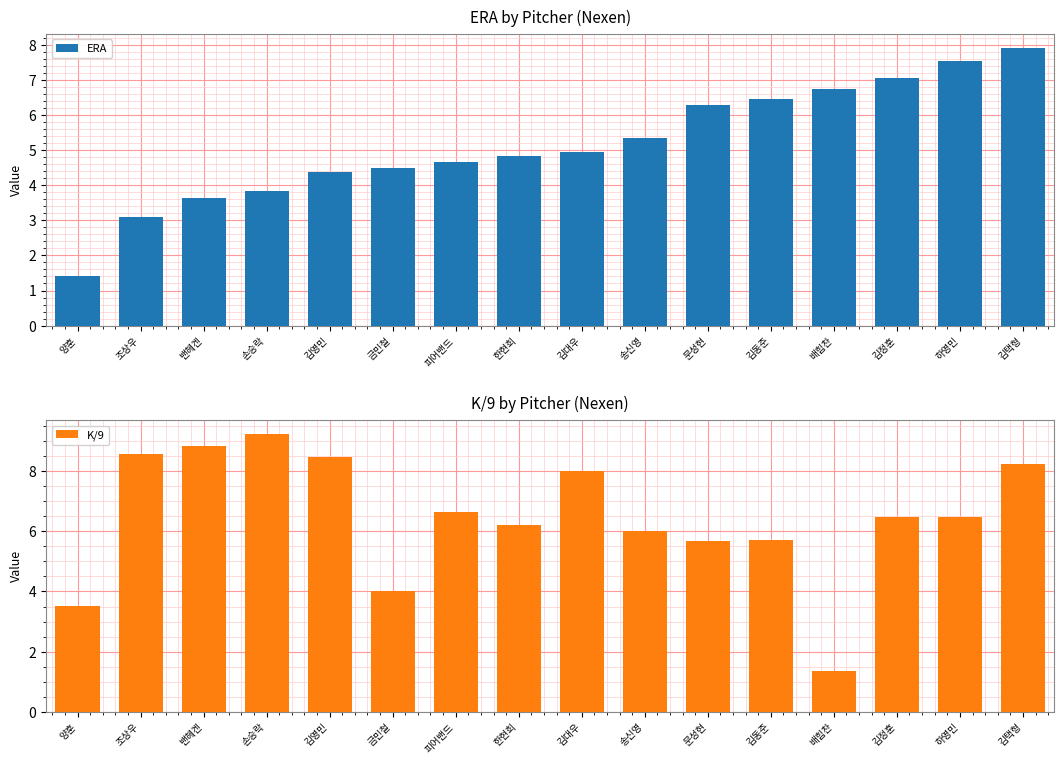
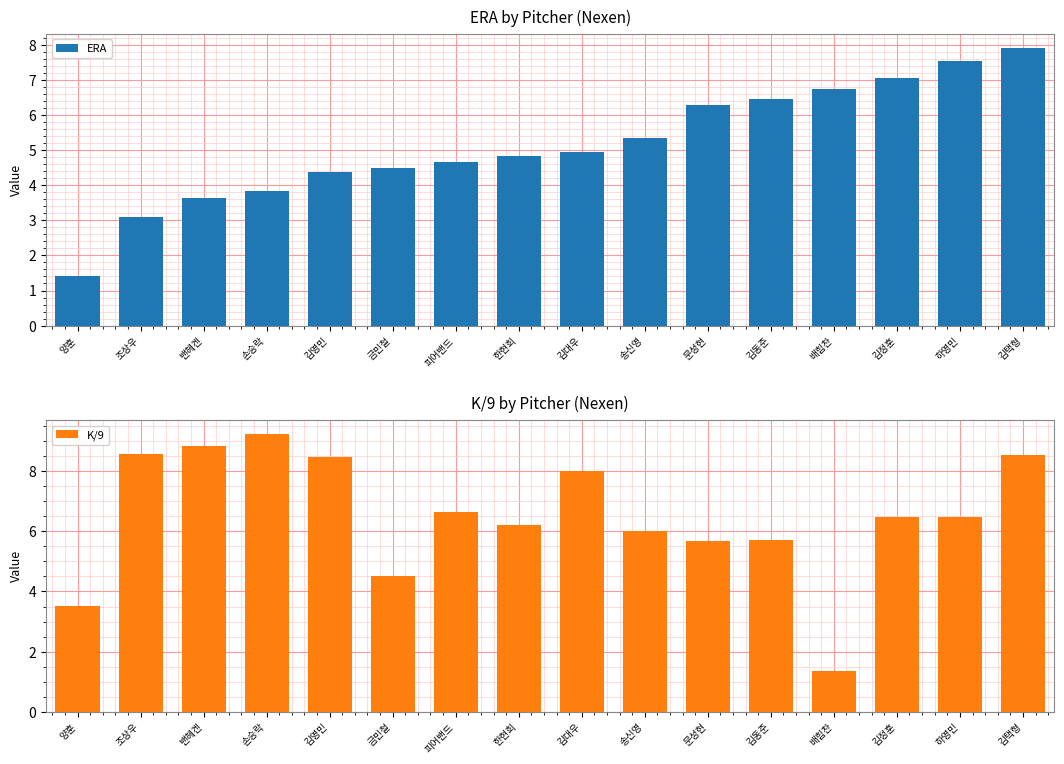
K/9 by Pitcher (Nexen), 금민철: 4.0 -> 4.5
K/9 by Pitcher (Nexen), 김택형: 8.2 -> 8.5
